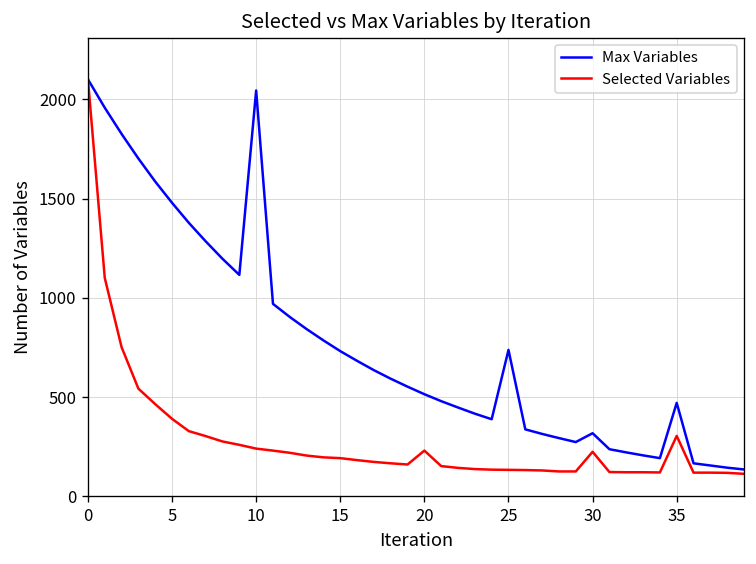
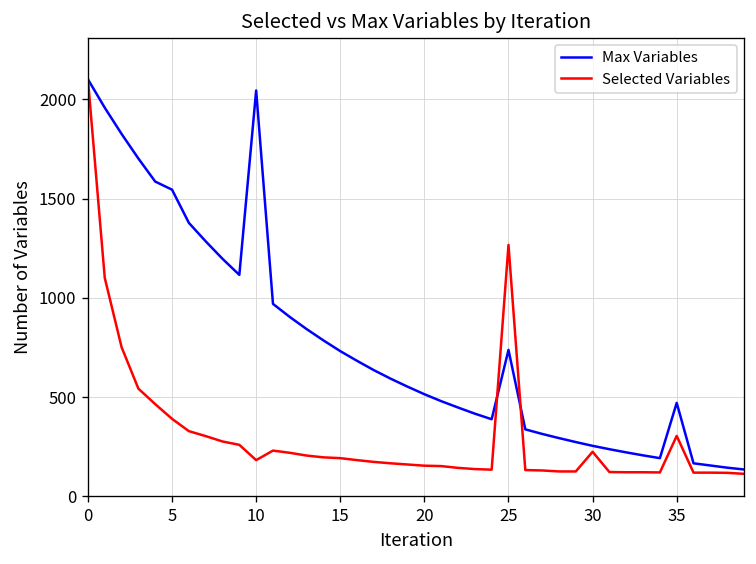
Max Variables, 5: 1480 -> 1550
Selected Variables, 10: 240 -> 180
Selected Variables, 20: 230 -> 160
Selected Variables, 25: 130 -> 1270
Max Variables, 30: 320 -> 260
